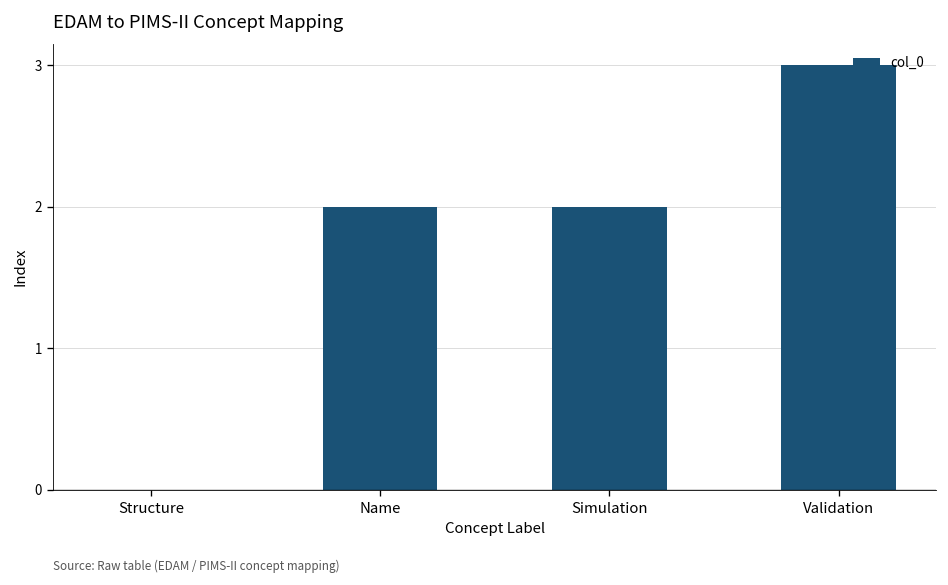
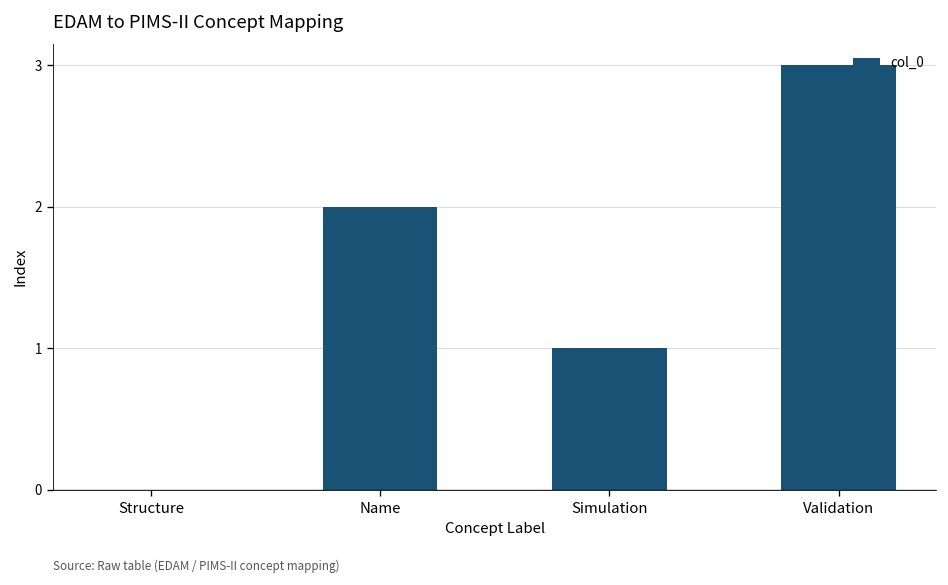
Simulation: 2 -> 1
